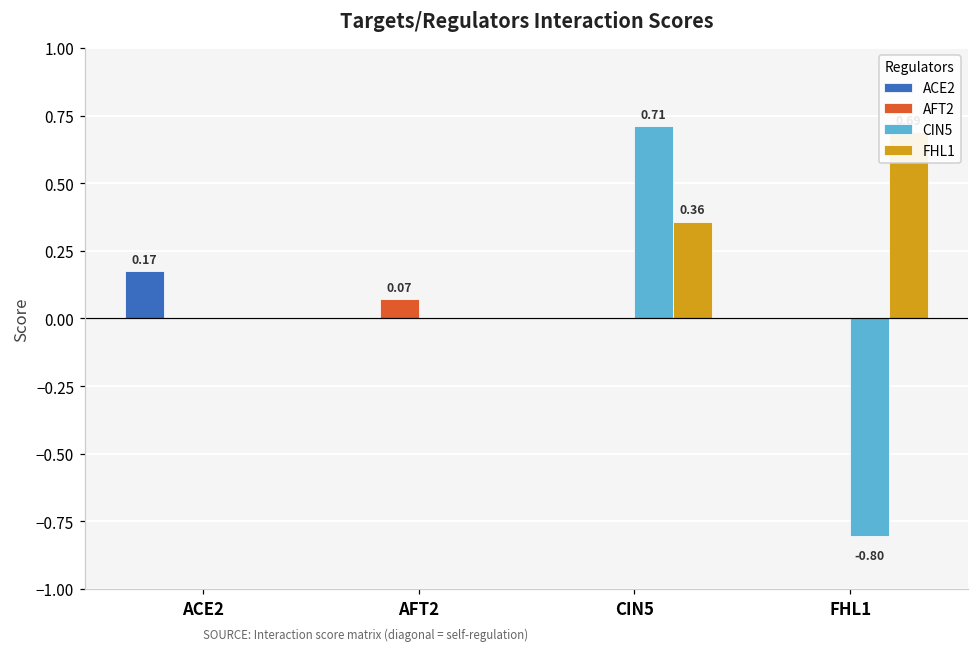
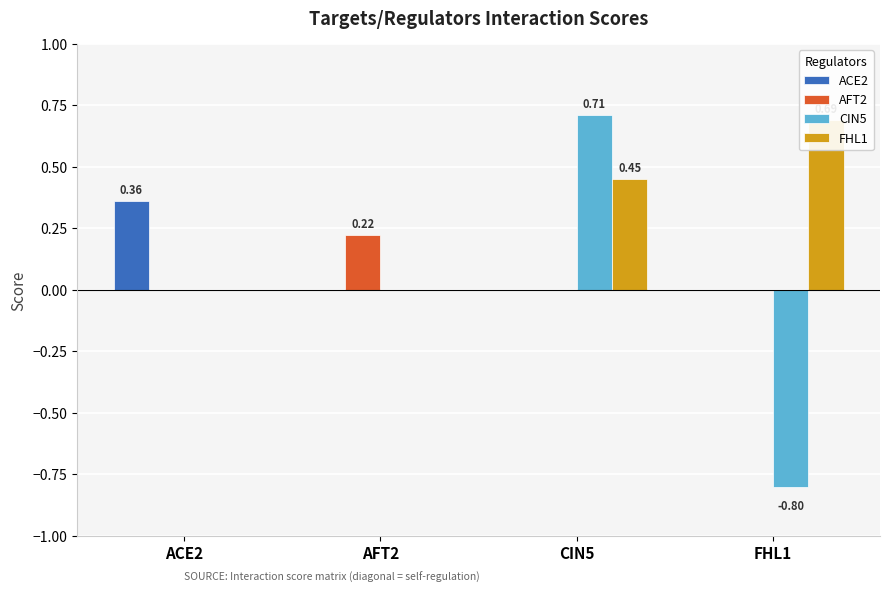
ACE2, ACE2: 0.17 -> 0.36
AFT2, AFT2: 0.07 -> 0.22
FHL1, CIN5: 0.36 -> 0.45
